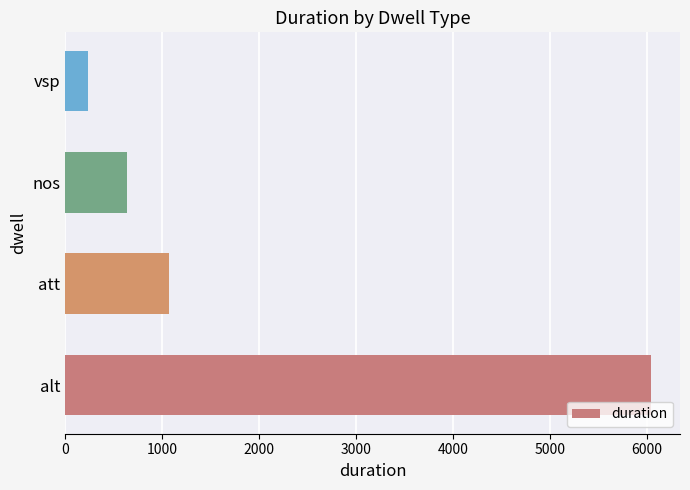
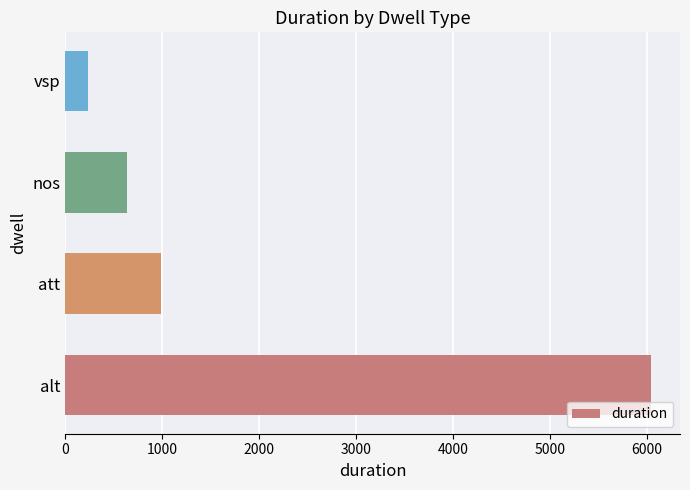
att: 1100 -> 1000
